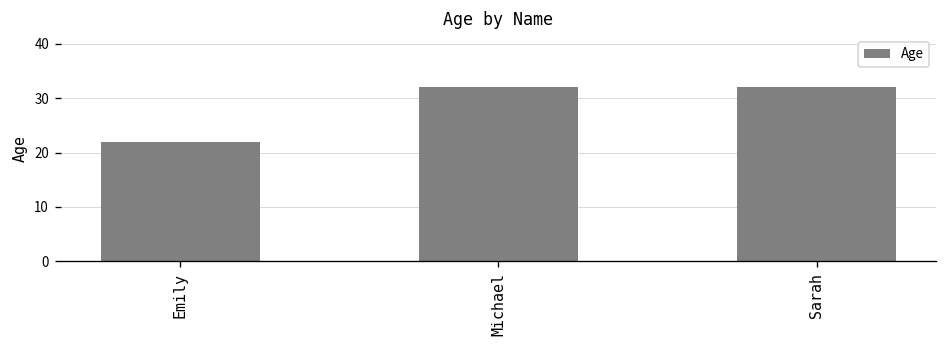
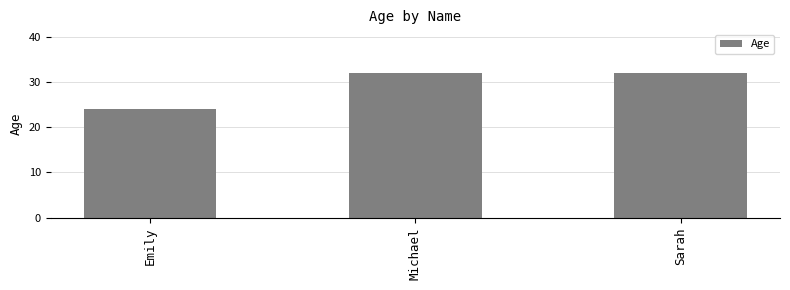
Emily: 22 -> 24
